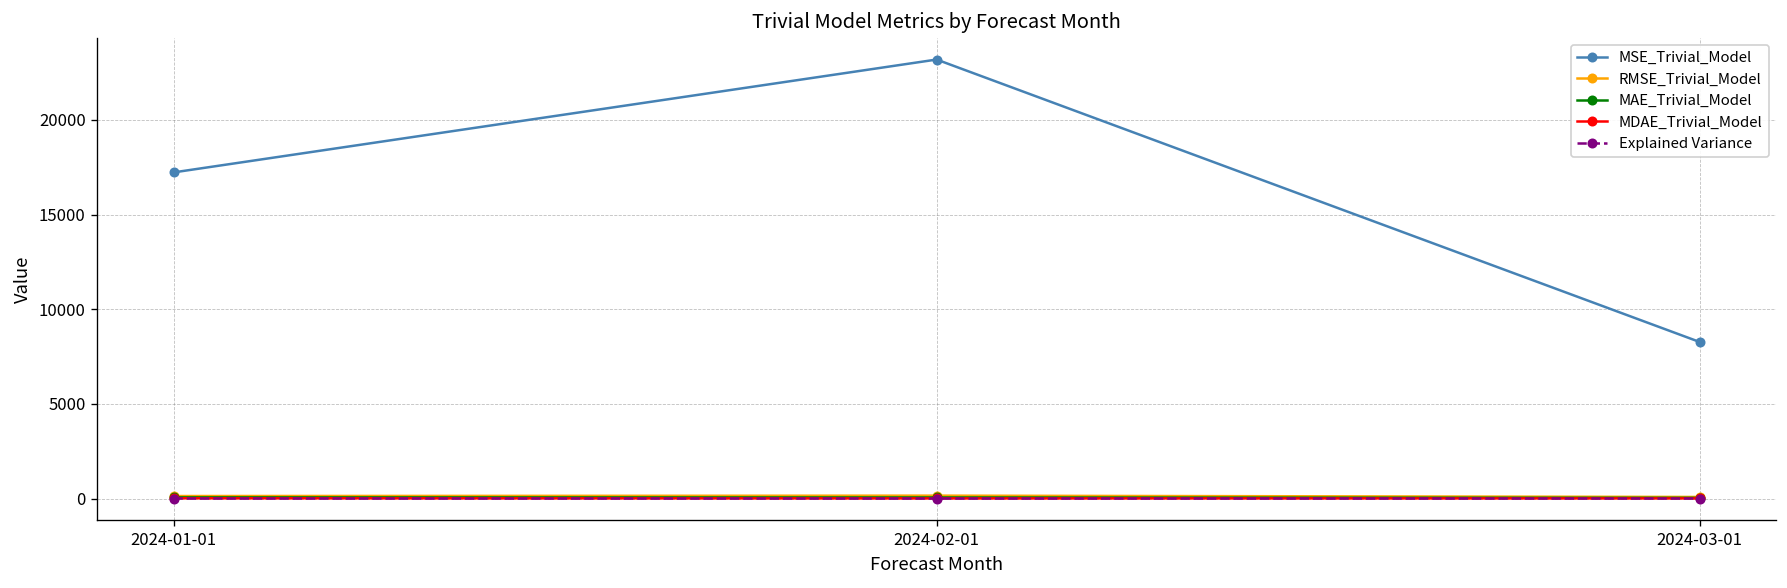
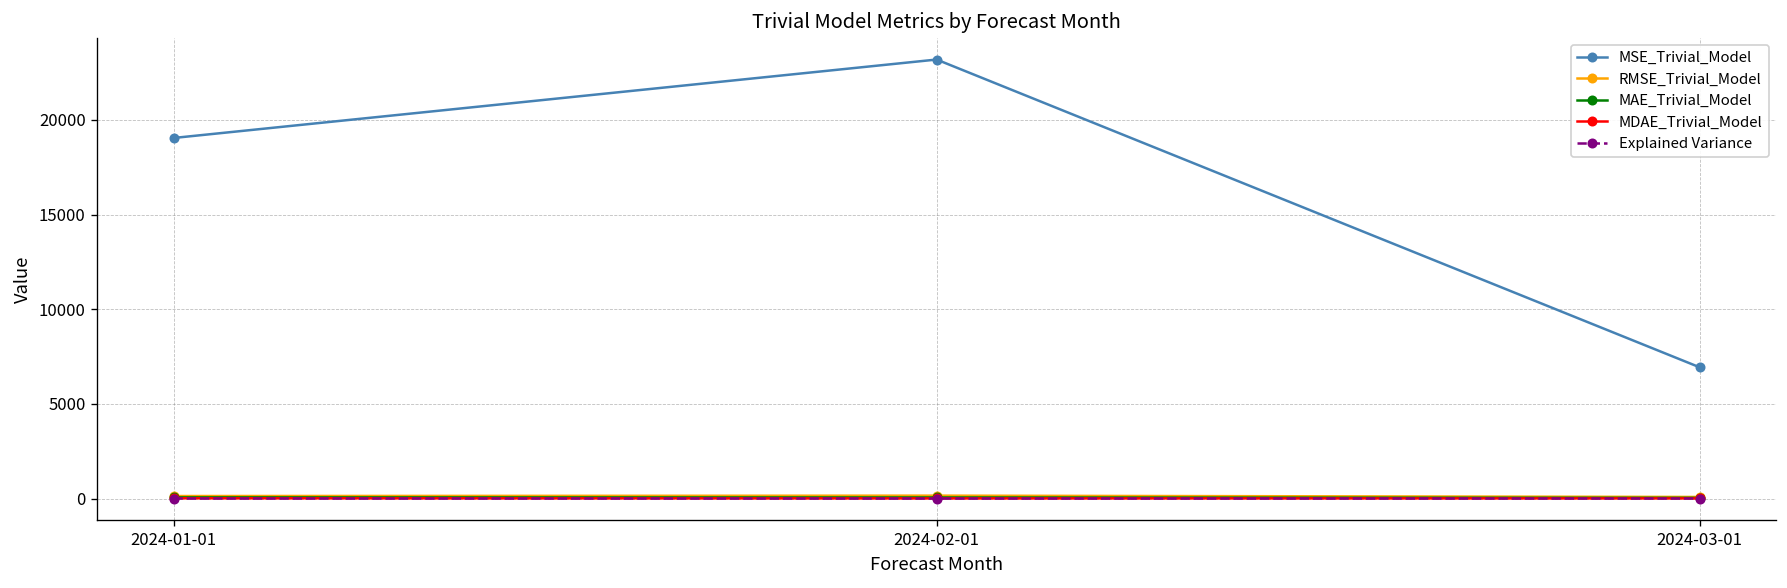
MSE_Trivial_Model, 2024-01-01: 17200 -> 19000
MSE_Trivial_Model, 2024-03-01: 8300 -> 6900
